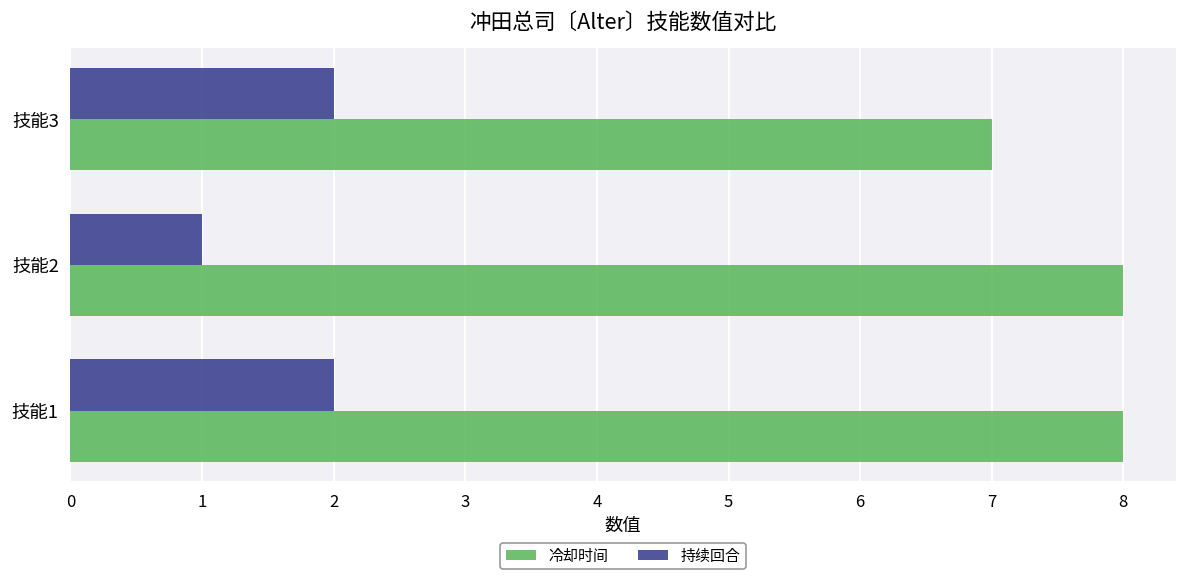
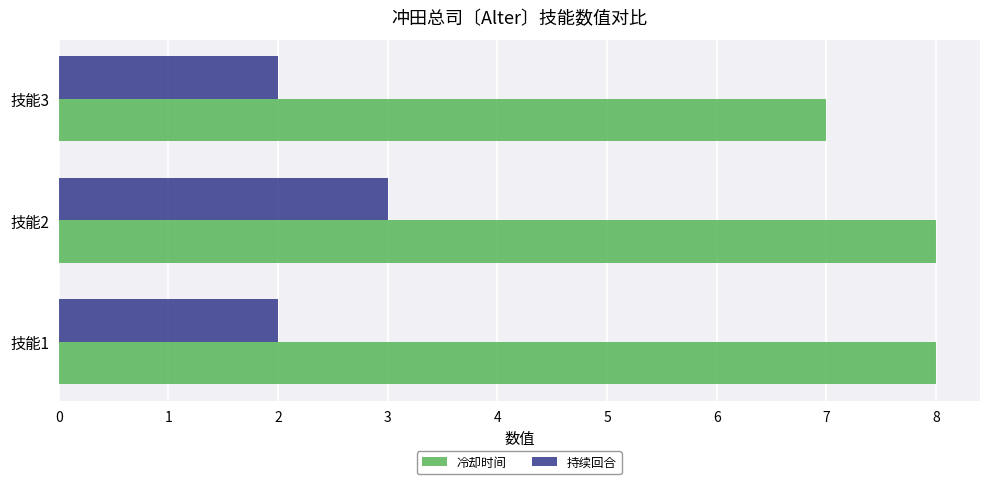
持续回合, 技能2: 1 -> 3
